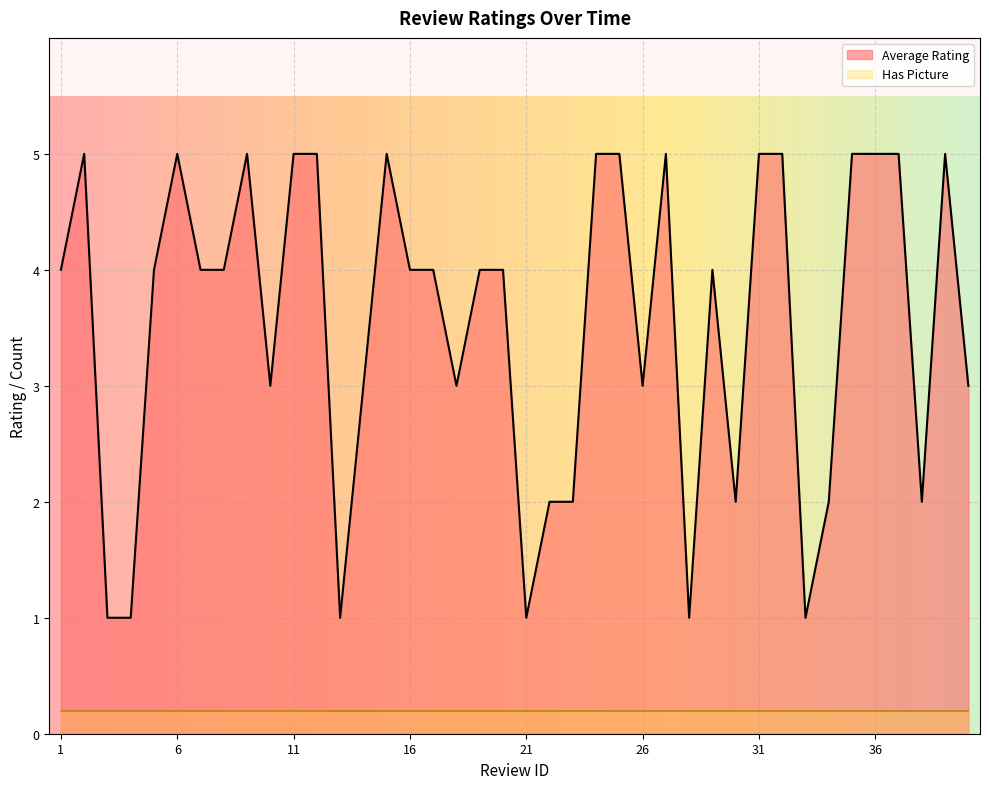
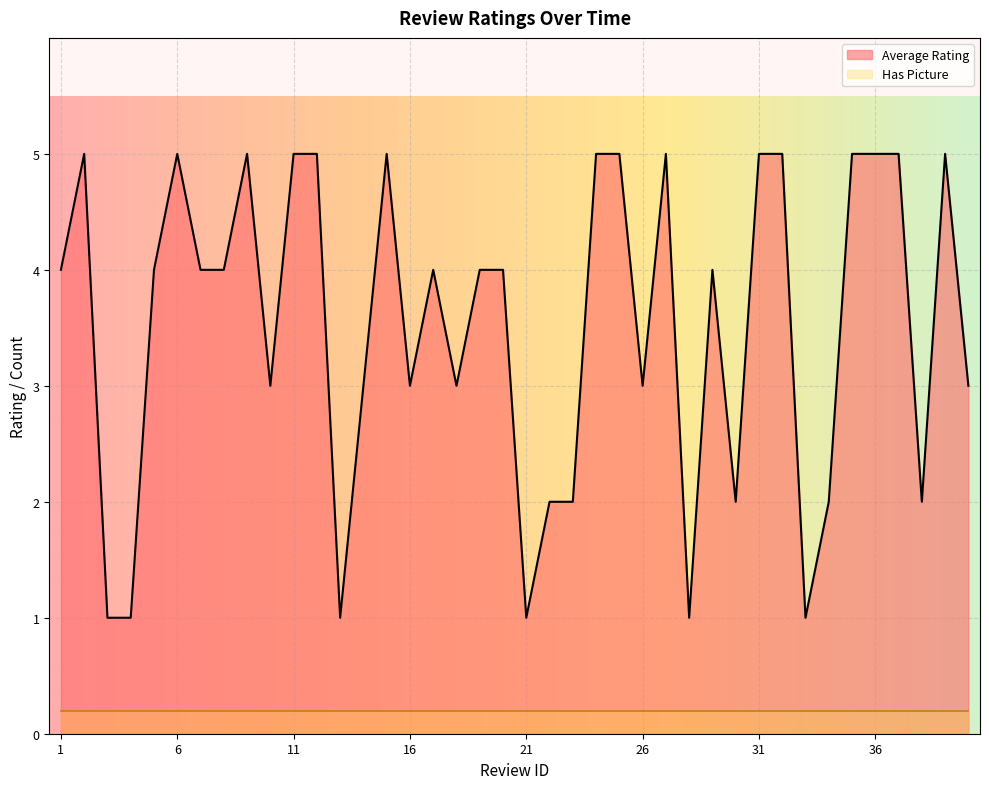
Average Rating, 16: 4 -> 3
